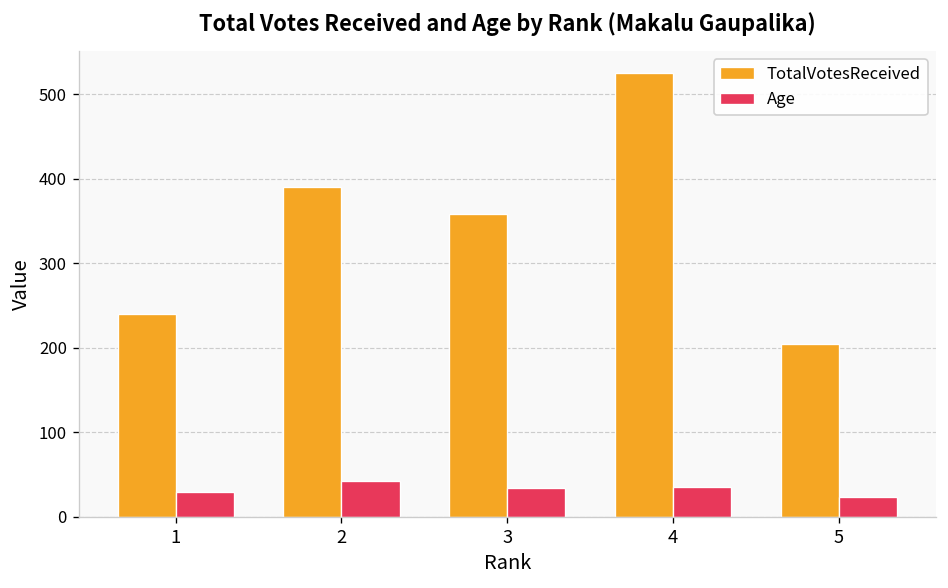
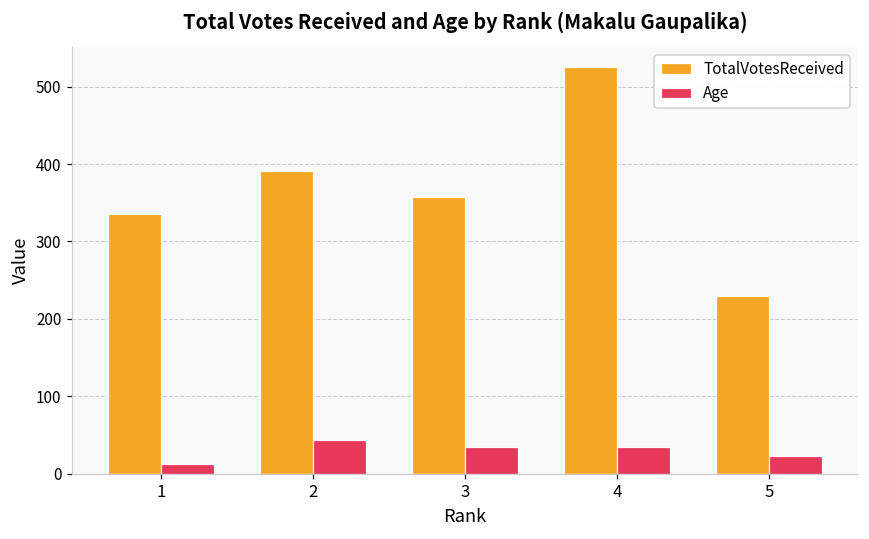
TotalVotesReceived, 1: 240 -> 340
Age, 1: 30 -> 10
TotalVotesReceived, 5: 210 -> 230
